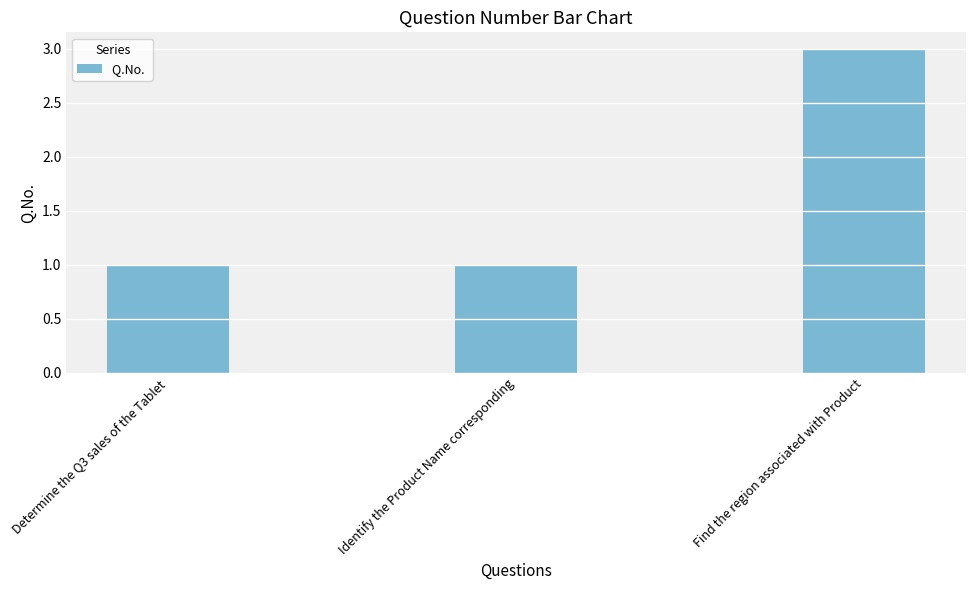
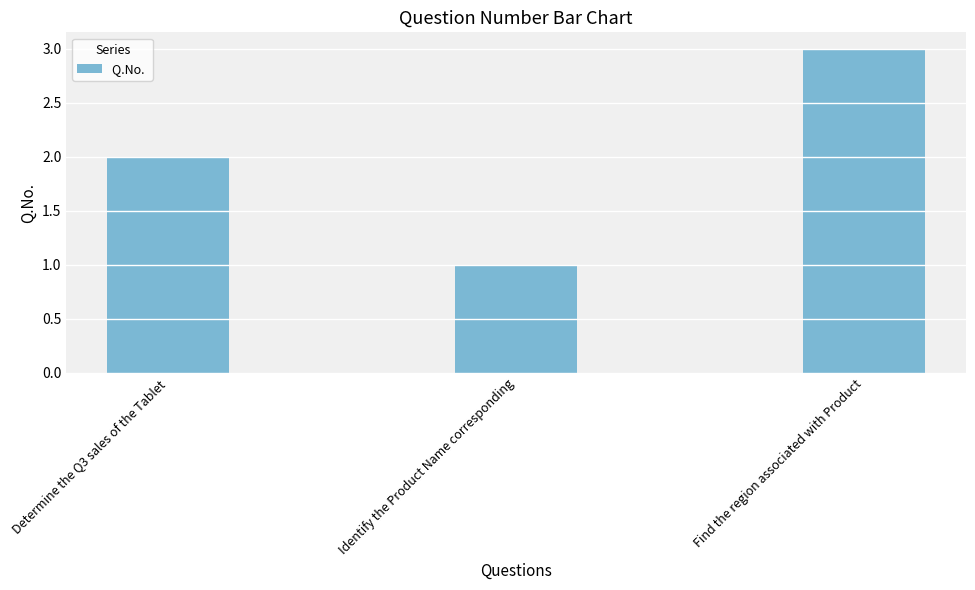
Determine the Q3 sales of the Tablet: 1 -> 2
